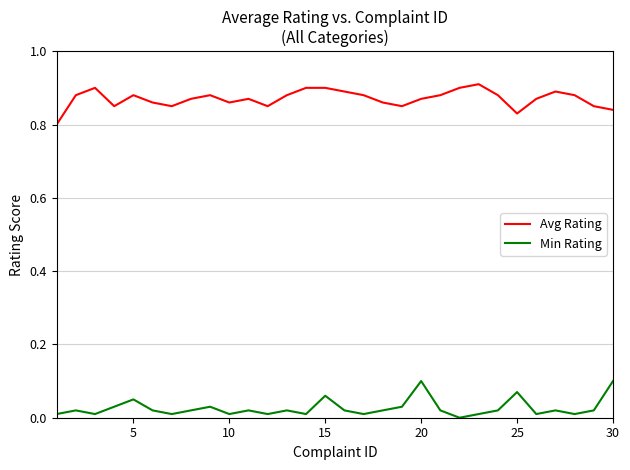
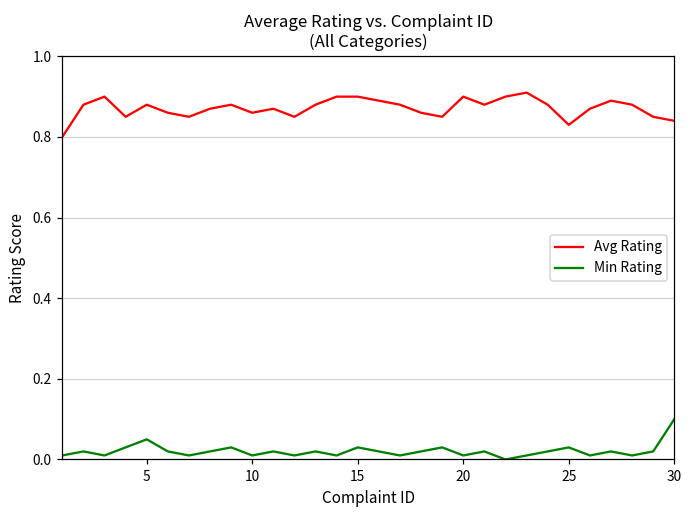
Min Rating, 15: 0.06 -> 0.03
Avg Rating, 20: 0.87 -> 0.90
Min Rating, 20: 0.10 -> 0.01
Min Rating, 25: 0.07 -> 0.03
